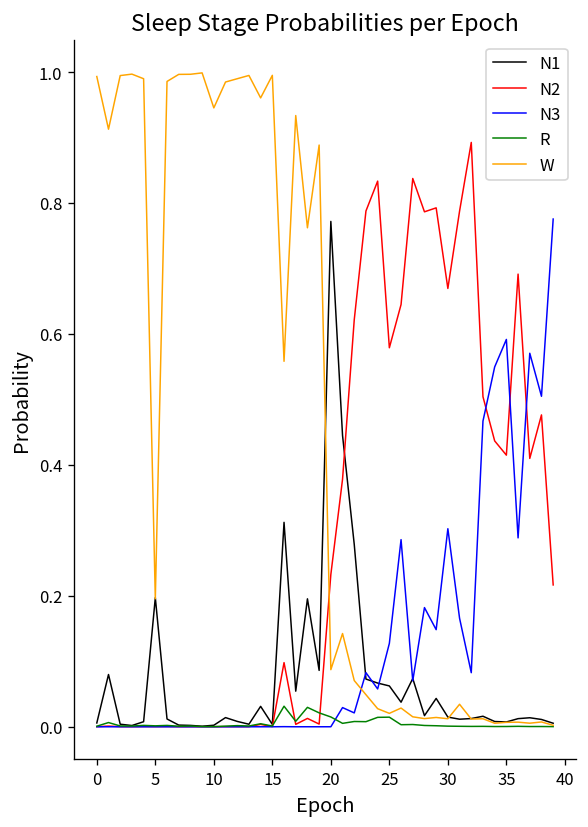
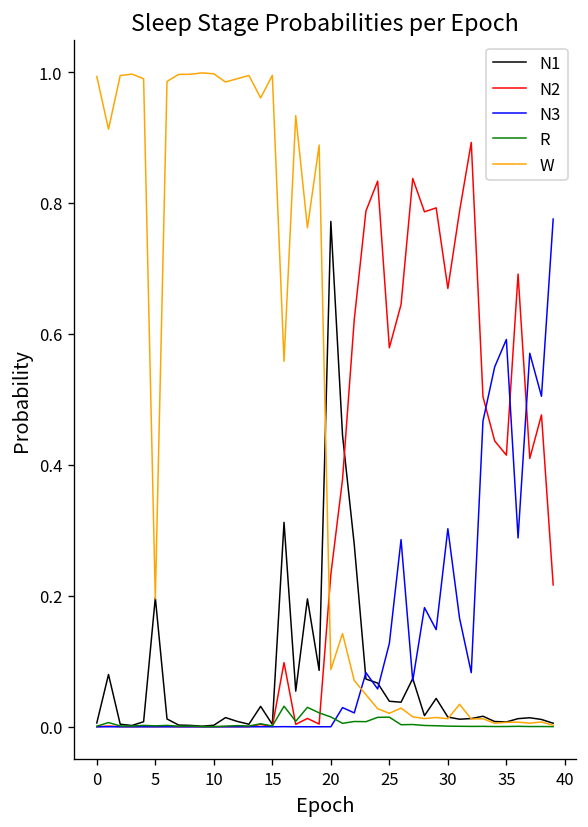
W, 10: 0.95 -> 1.00
N1, 25: 0.06 -> 0.04
